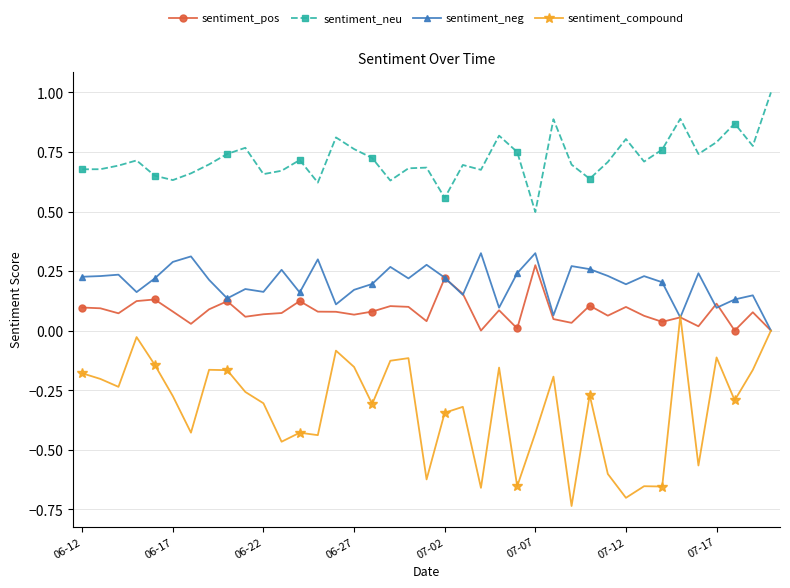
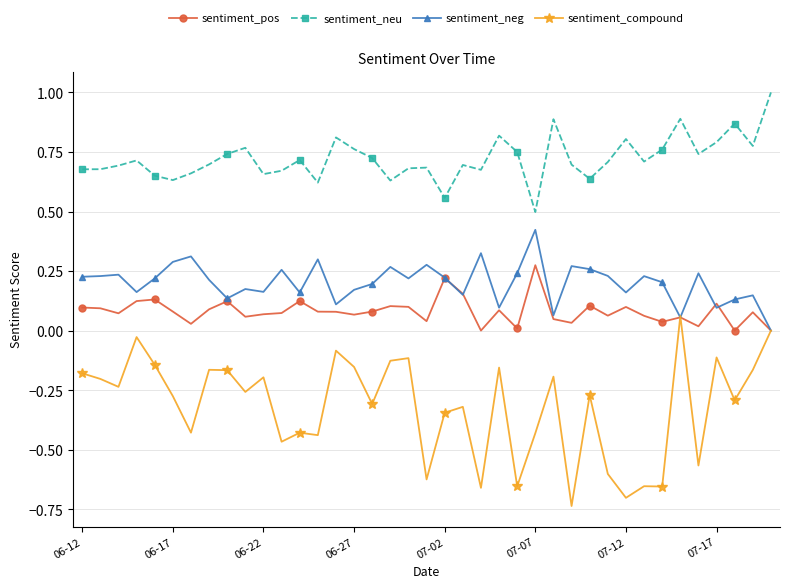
sentiment_compound, 06-22: -0.31 -> -0.20
sentiment_neg, 07-07: 0.33 -> 0.42
sentiment_neg, 07-12: 0.19 -> 0.16
